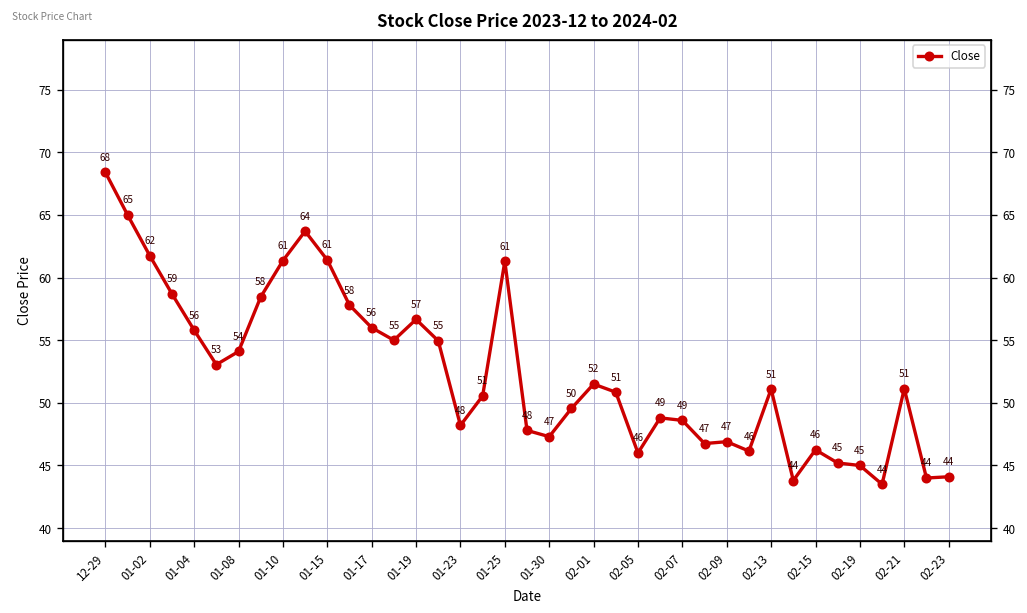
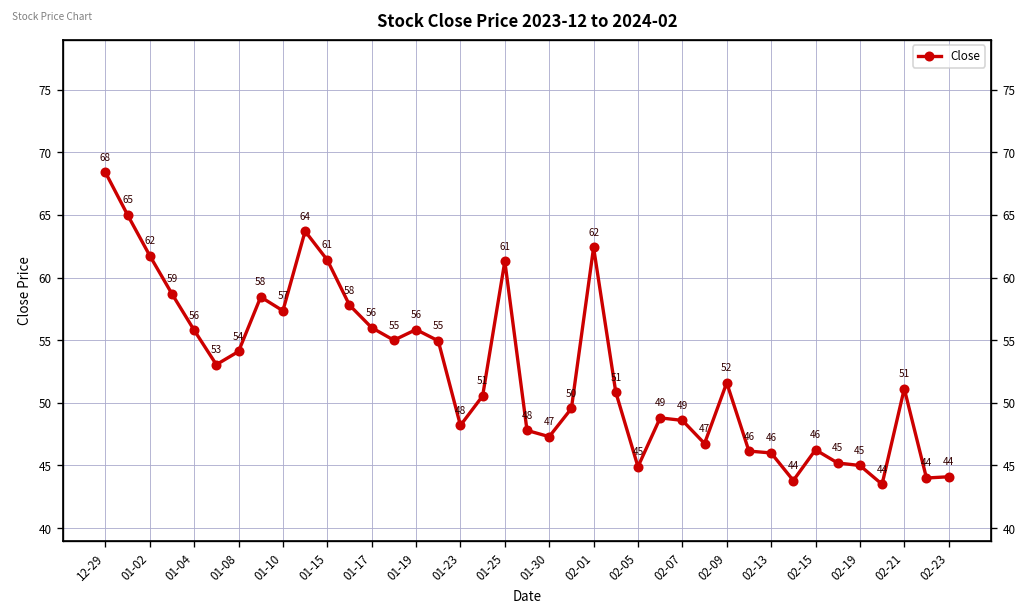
01-10: 61 -> 57
01-19: 57 -> 56
02-01: 52 -> 62
02-05: 46 -> 45
02-09: 47 -> 52
02-13: 51 -> 46
